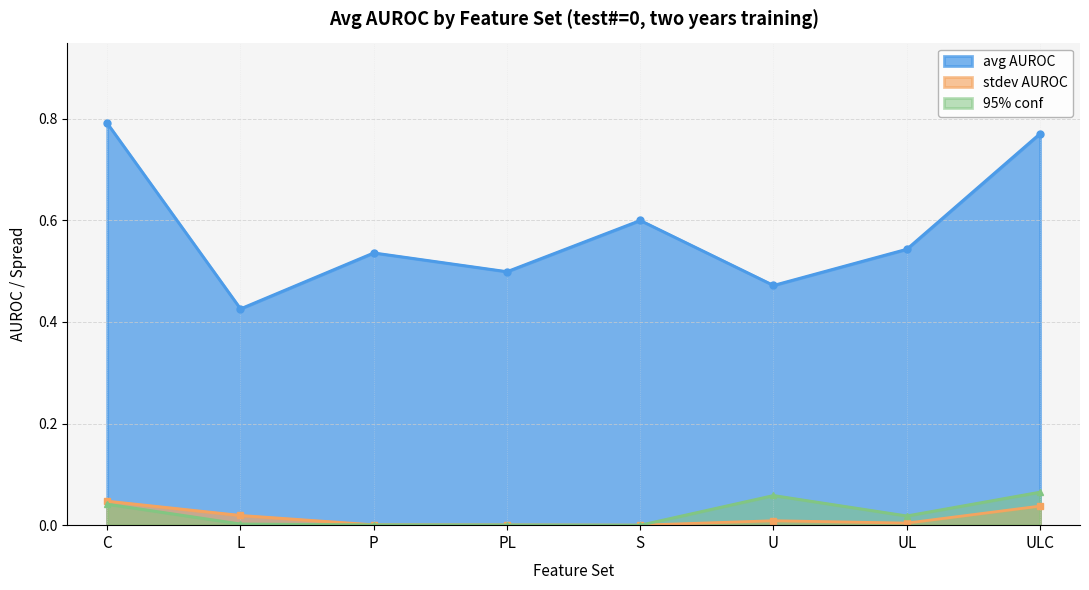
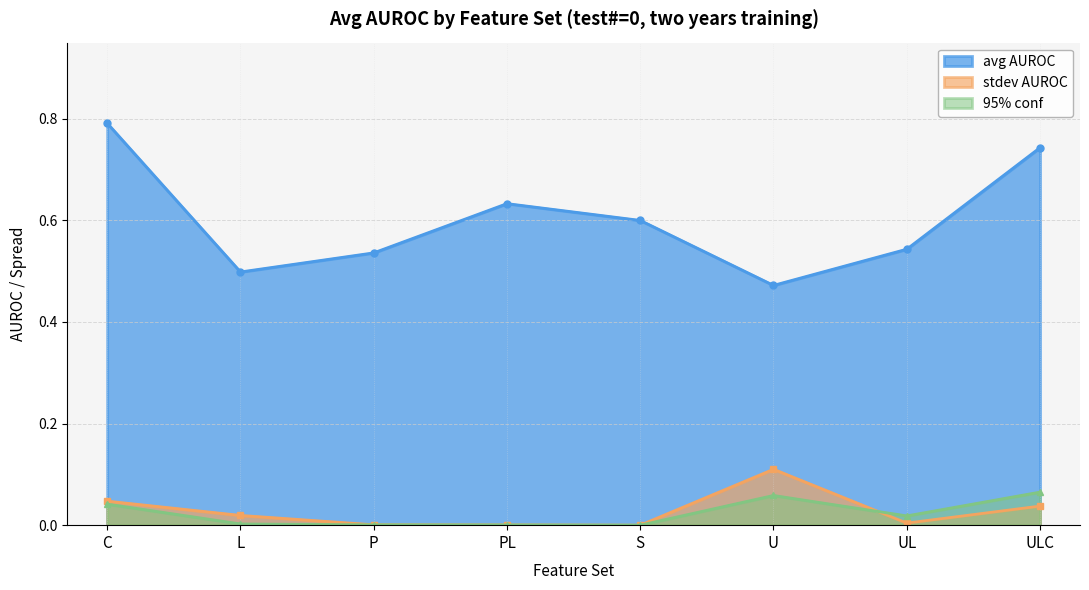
avg AUROC, L: 0.43 -> 0.50
avg AUROC, PL: 0.50 -> 0.63
stdev AUROC, U: 0.01 -> 0.11
avg AUROC, ULC: 0.77 -> 0.74
